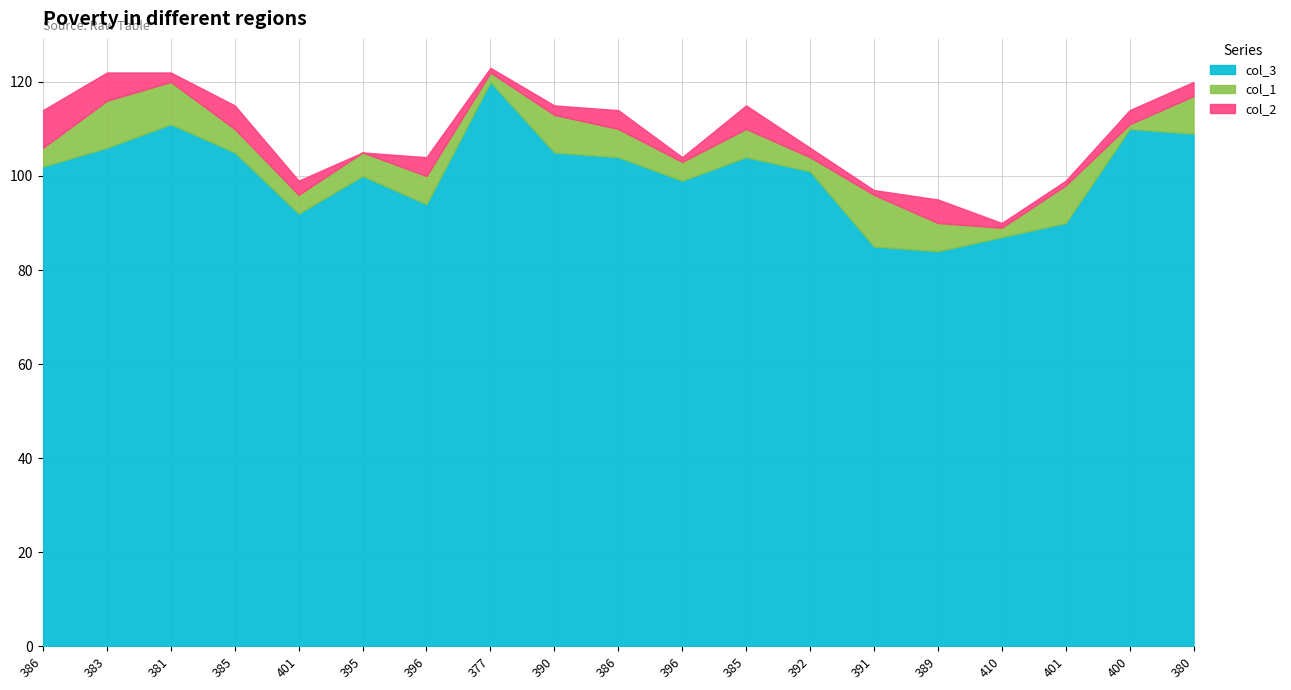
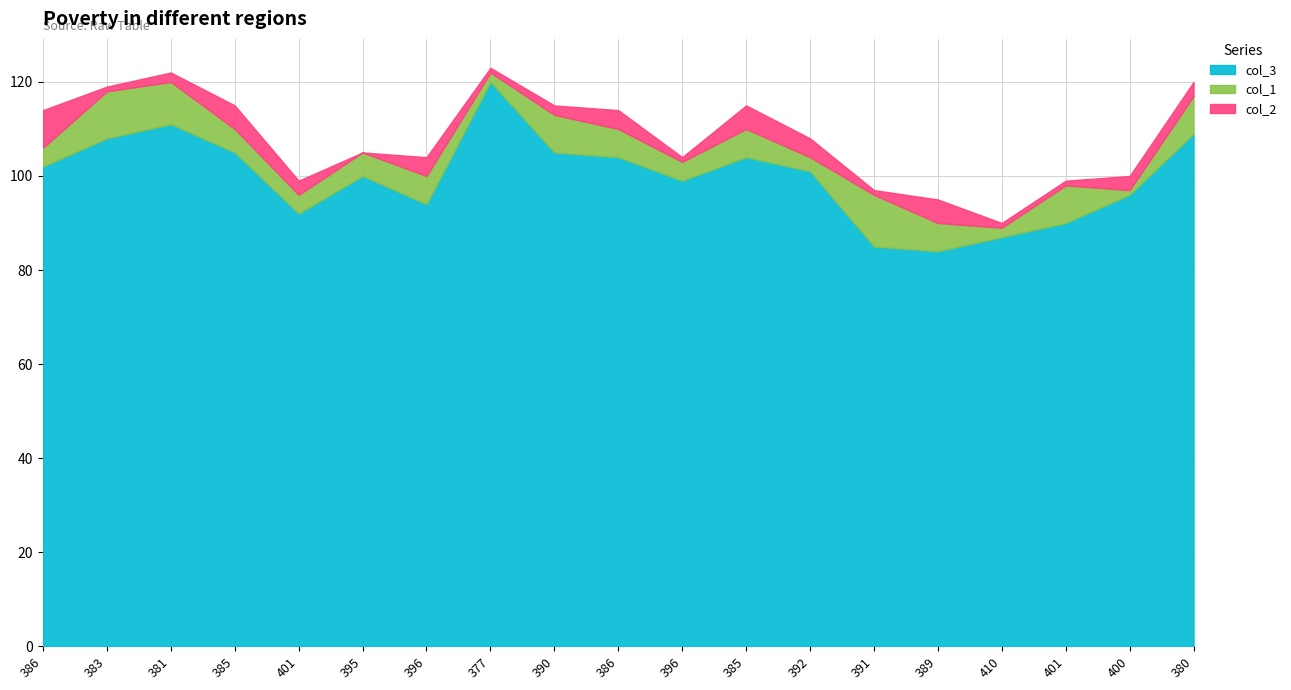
col_3, 383: 106 -> 108
col_2, 383: 6 -> 1
col_2, 392: 2 -> 4
col_3, 400: 110 -> 96
